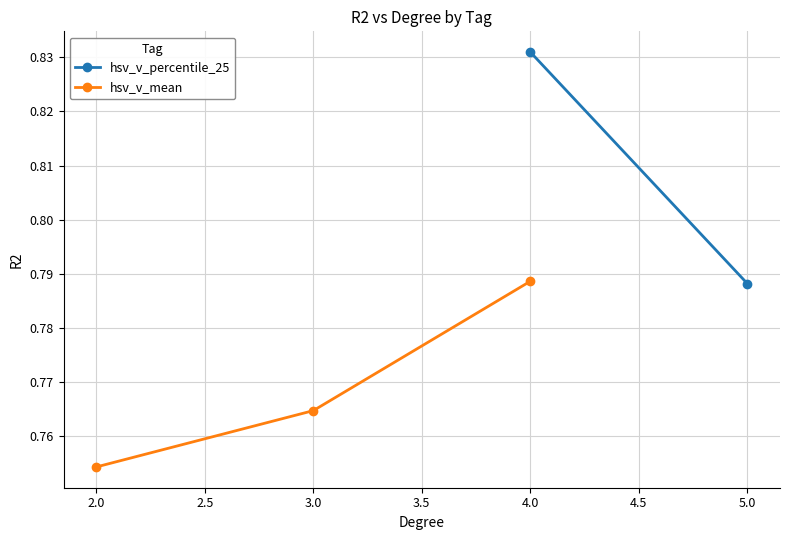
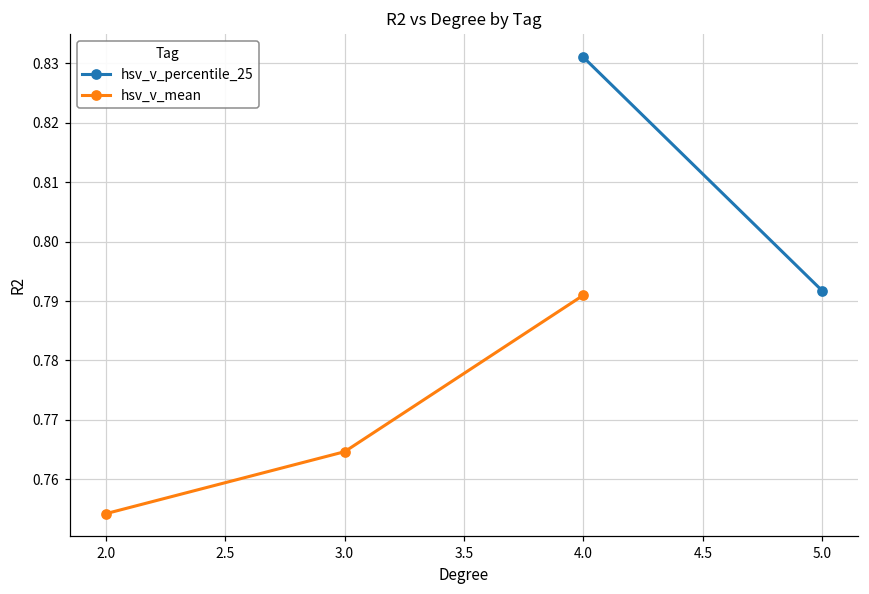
hsv_v_mean, 4.0: 0.789 -> 0.791
hsv_v_percentile_25, 5.0: 0.788 -> 0.792
